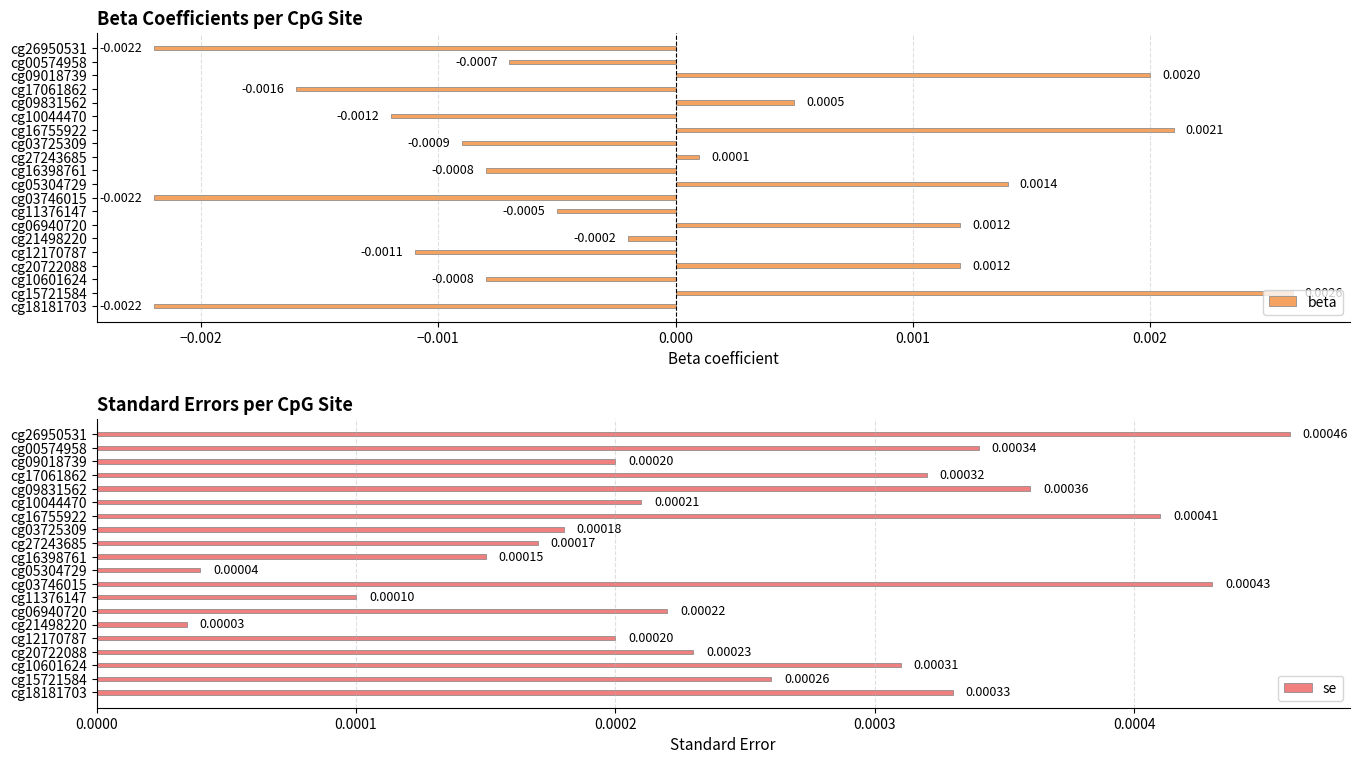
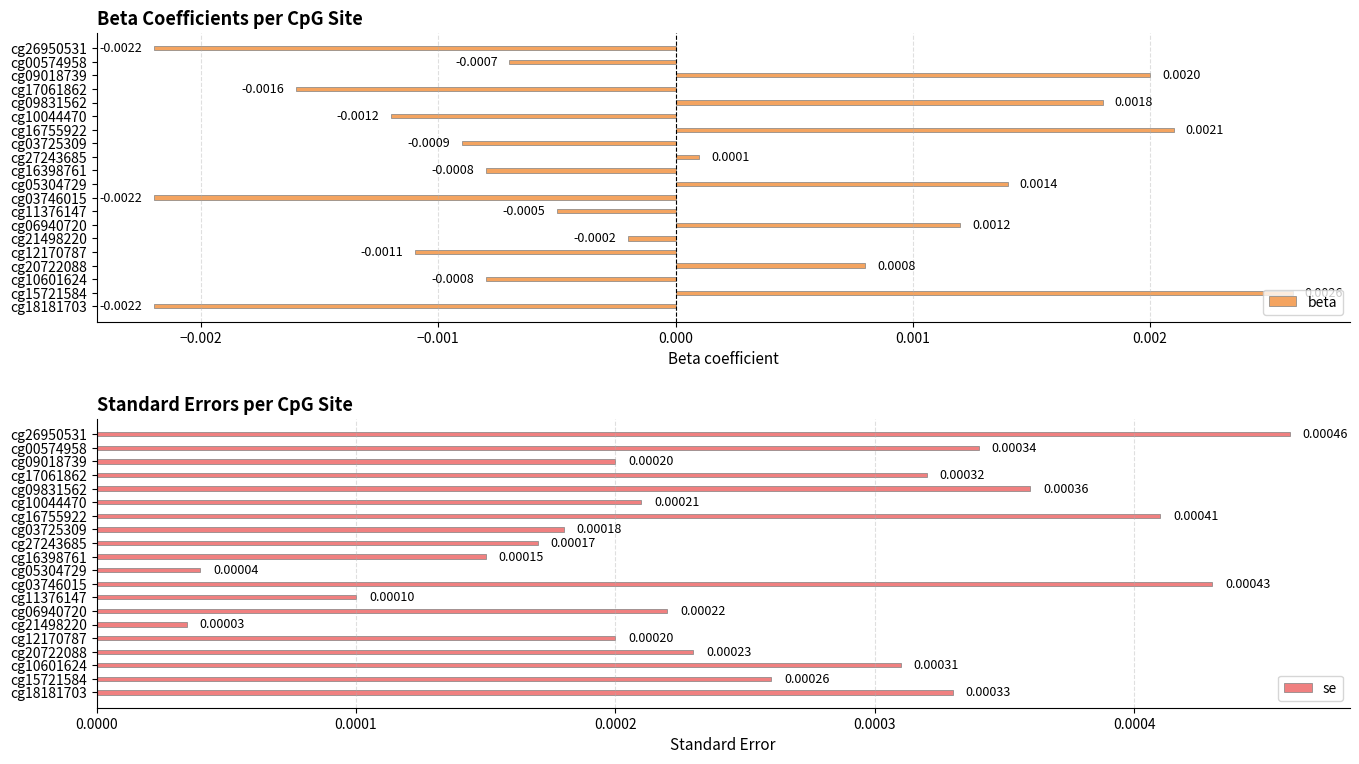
Beta Coefficients per CpG Site, cg09831562: 0.0005 -> 0.0018
Beta Coefficients per CpG Site, cg20722088: 0.0012 -> 0.0008
